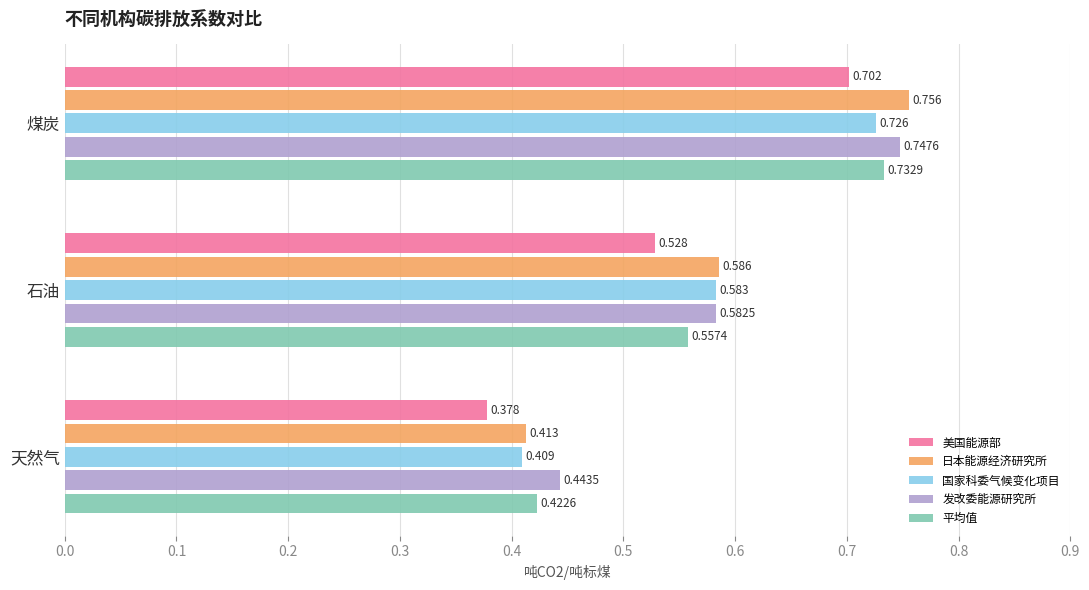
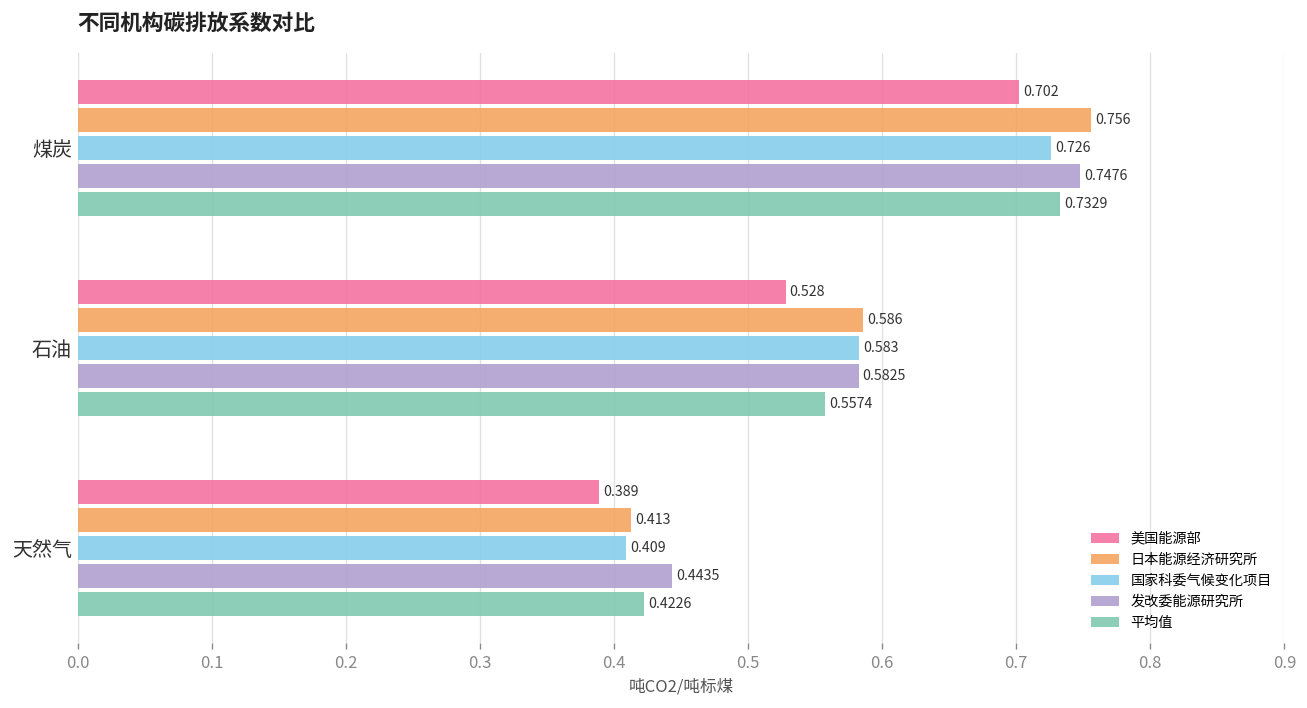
美国能源部, 天然气: 0.378 -> 0.389
